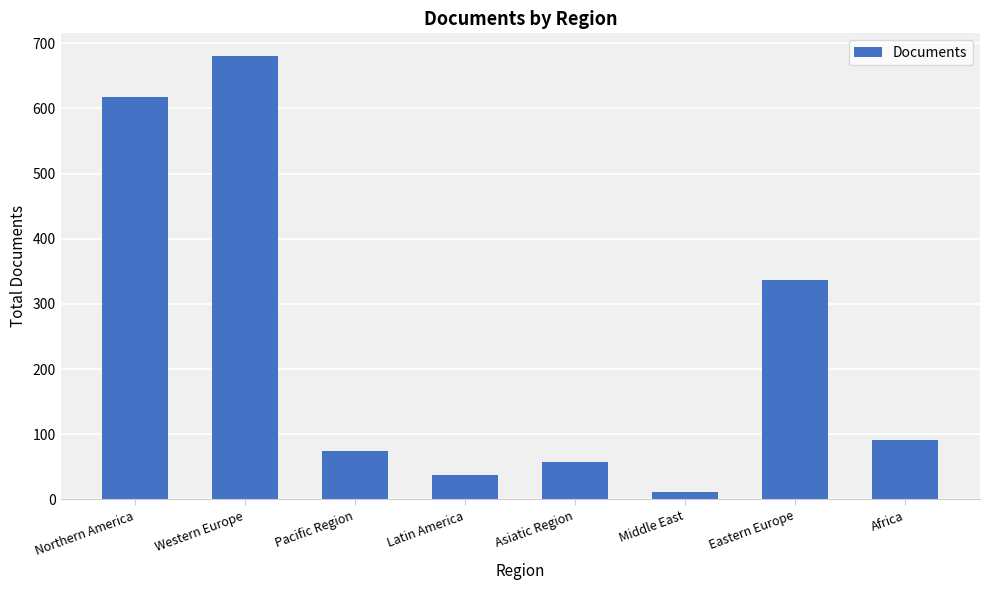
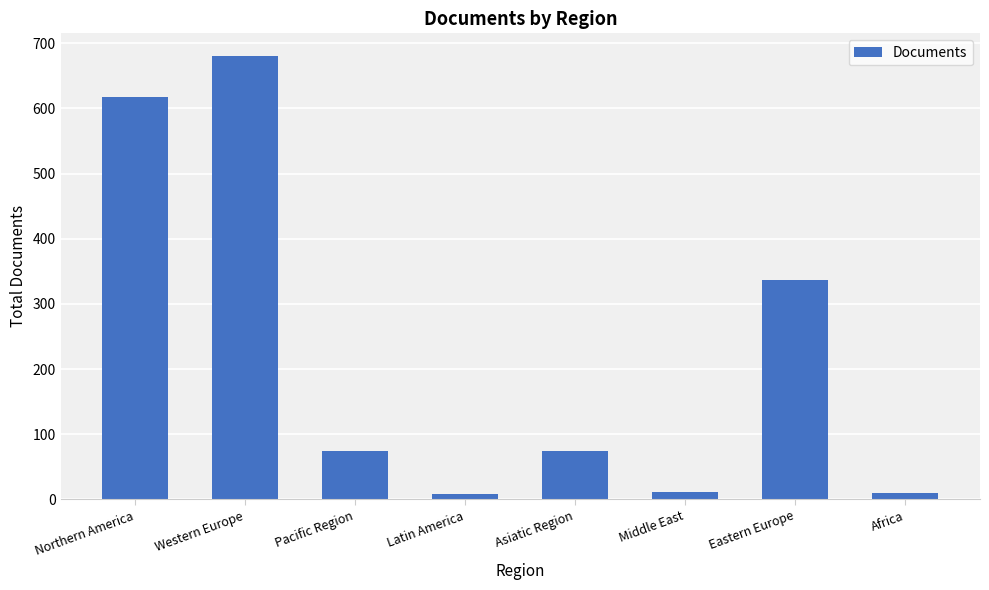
Latin America: 40 -> 10
Asiatic Region: 60 -> 80
Africa: 90 -> 10
